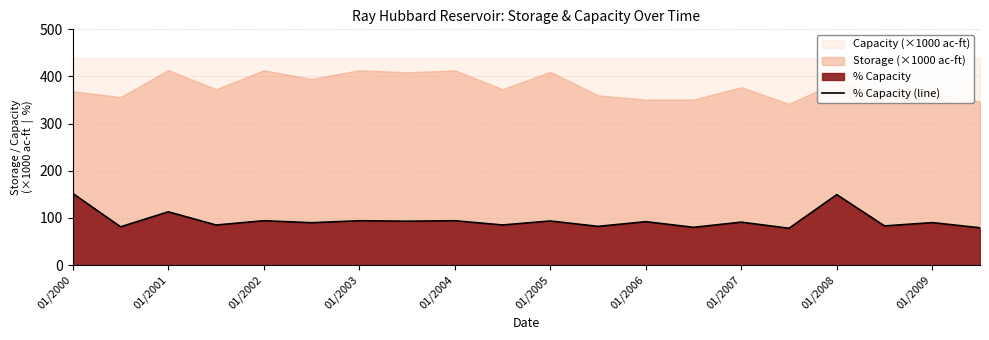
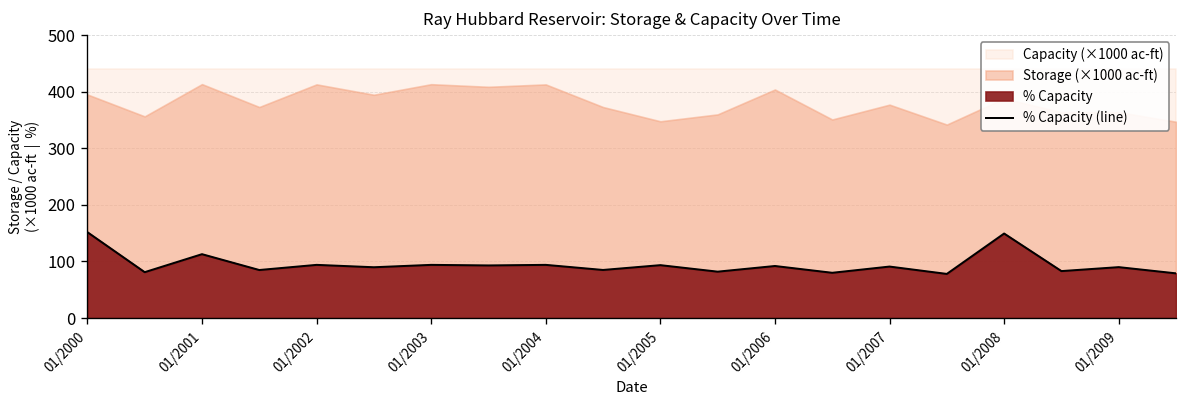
Storage (×1000 ac-ft), 01/2000: 370 -> 400
Storage (×1000 ac-ft), 01/2005: 410 -> 350
Storage (×1000 ac-ft), 01/2006: 350 -> 400
